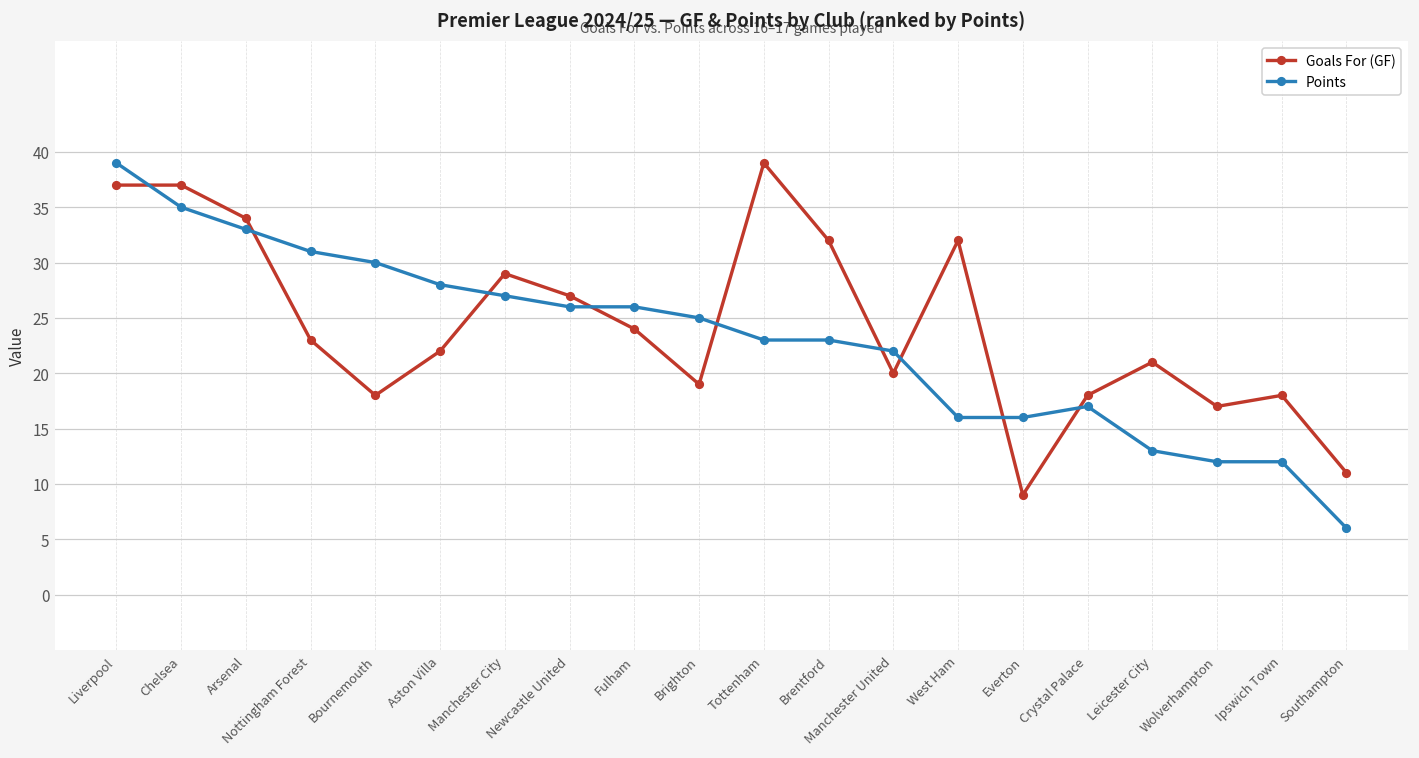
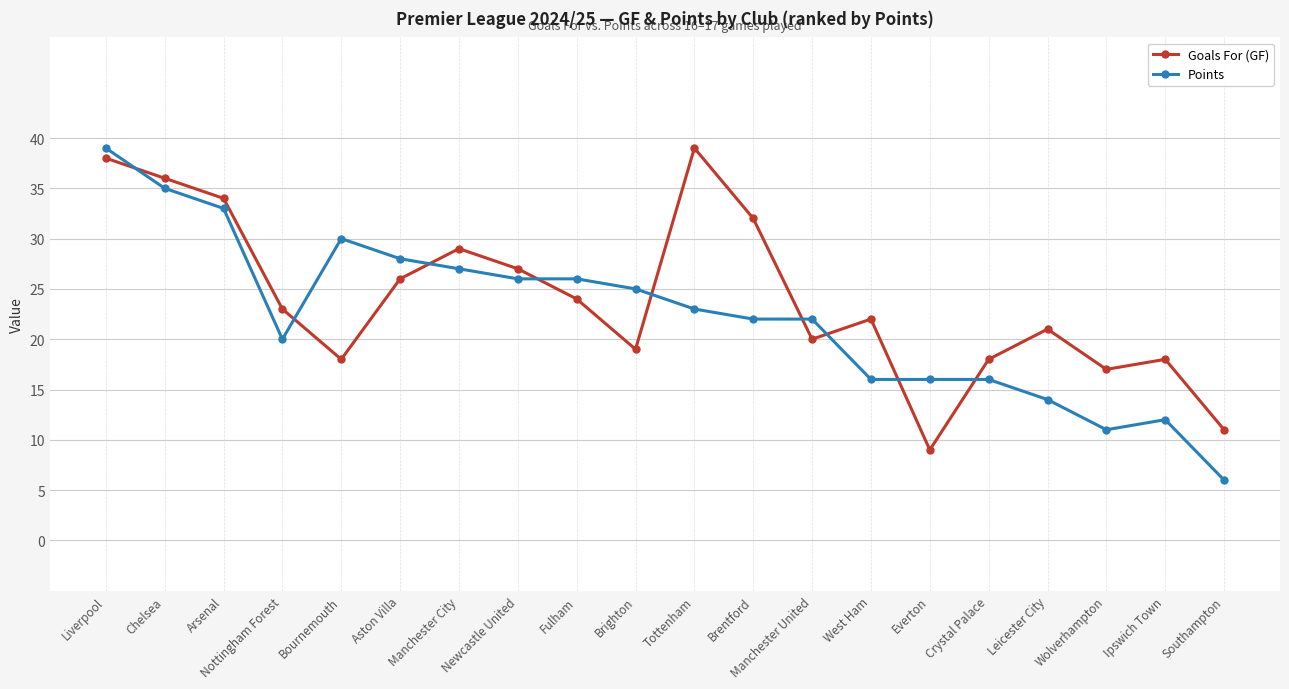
Goals For (GF), Liverpool: 37 -> 38
Goals For (GF), Chelsea: 37 -> 36
Points, Nottingham Forest: 31 -> 20
Goals For (GF), Aston Villa: 22 -> 26
Points, Brentford: 23 -> 22
Goals For (GF), West Ham: 32 -> 22
Points, Crystal Palace: 17 -> 16
Points, Leicester City: 13 -> 14
Points, Wolverhampton: 12 -> 11
